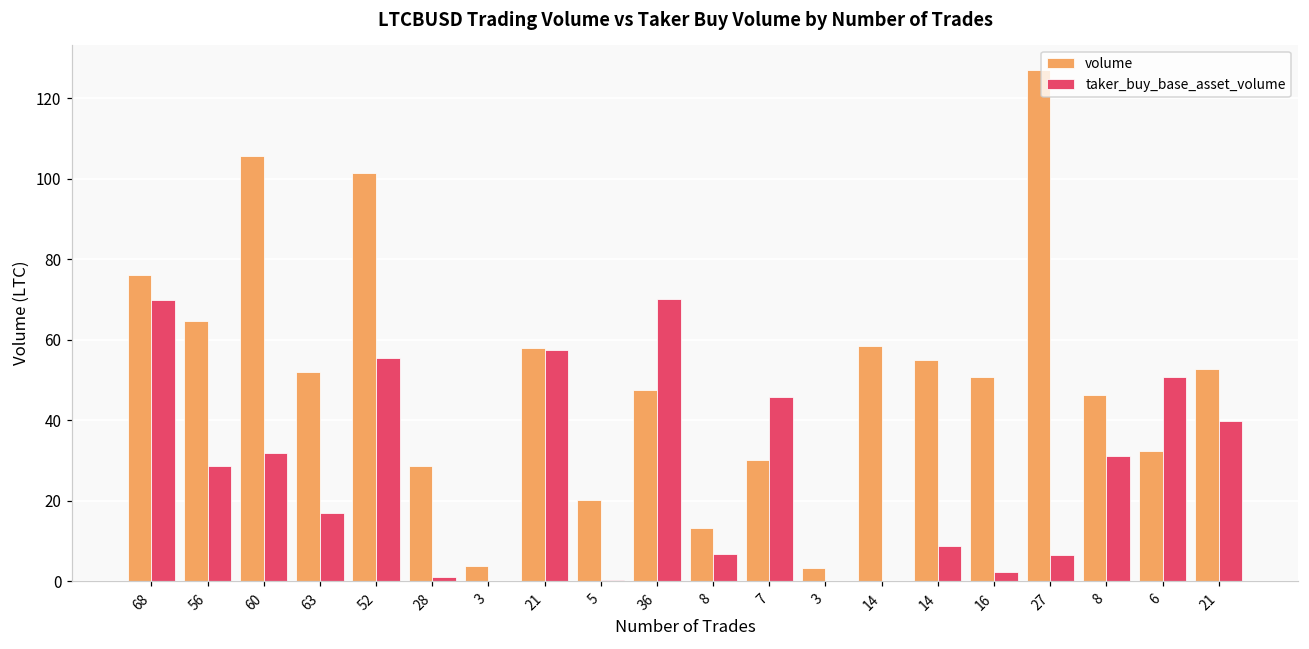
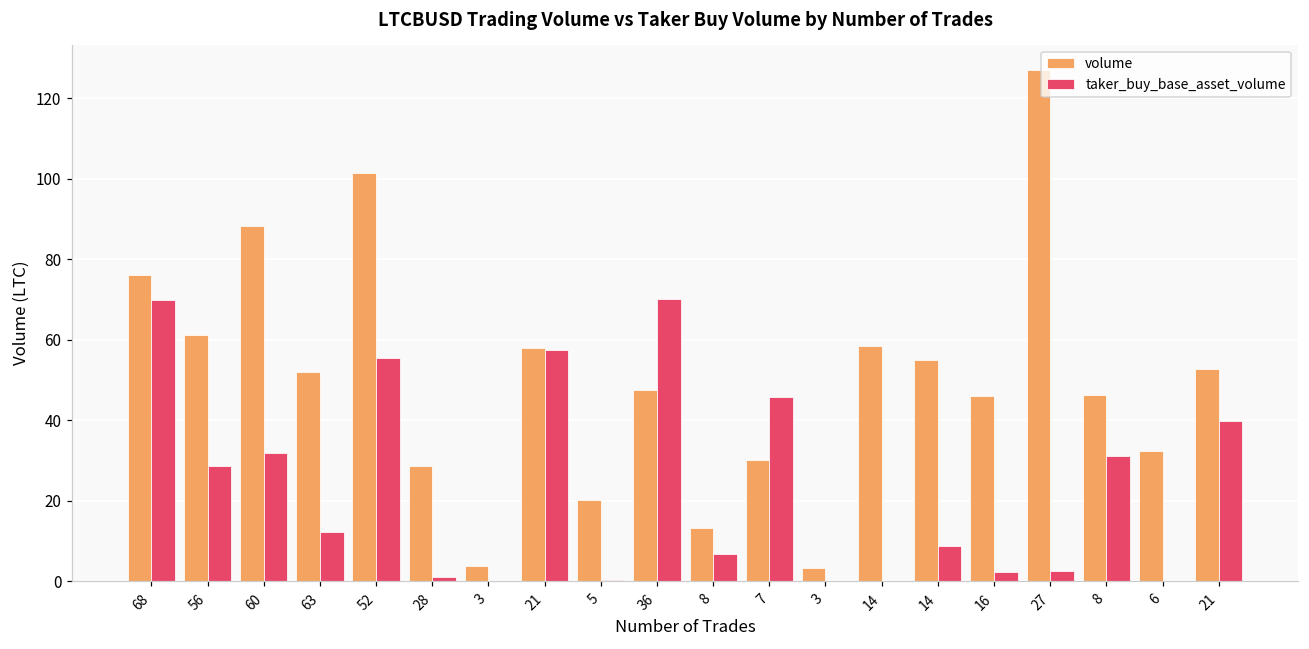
volume, 56: 65 -> 61
volume, 60: 106 -> 88
taker_buy_base_asset_volume, 63: 17 -> 12
volume, 16: 51 -> 46
taker_buy_base_asset_volume, 27: 7 -> 3
taker_buy_base_asset_volume, 6: 51 -> 0
